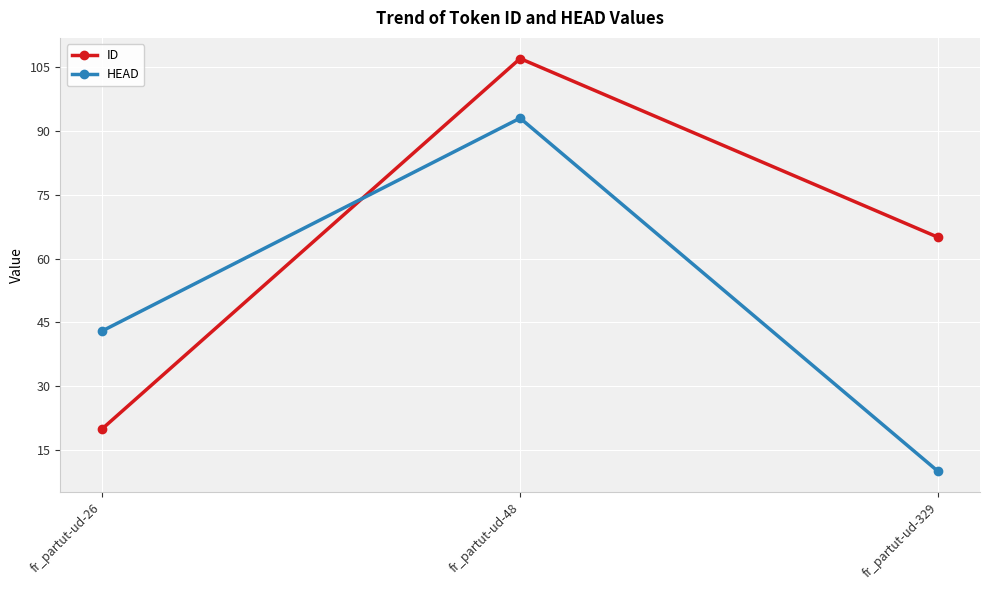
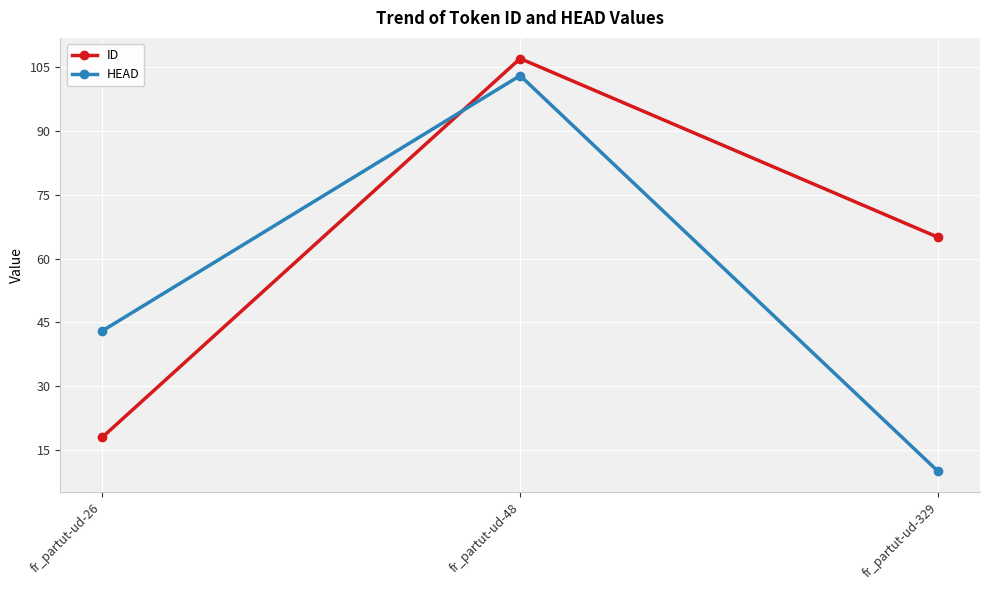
ID, fr_partut-ud-26: 20 -> 18
HEAD, fr_partut-ud-48: 93 -> 103
